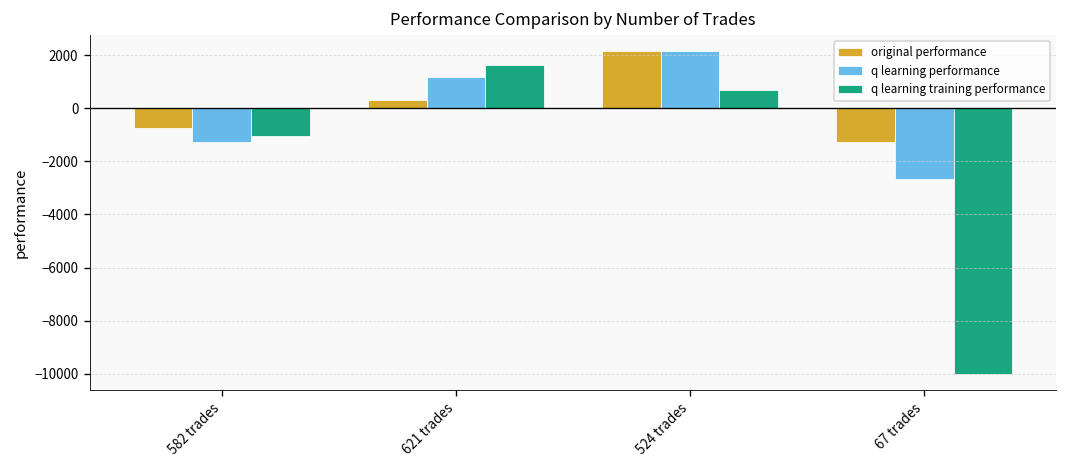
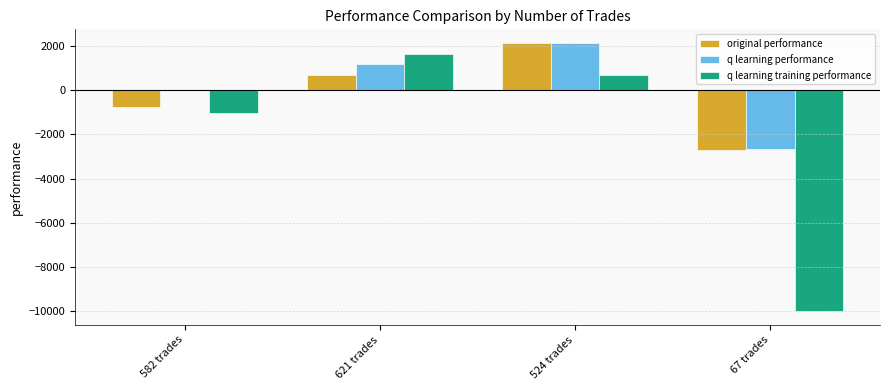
q learning performance, 582 trades: -1300 -> 0
original performance, 621 trades: 300 -> 700
original performance, 67 trades: -1300 -> -2700
